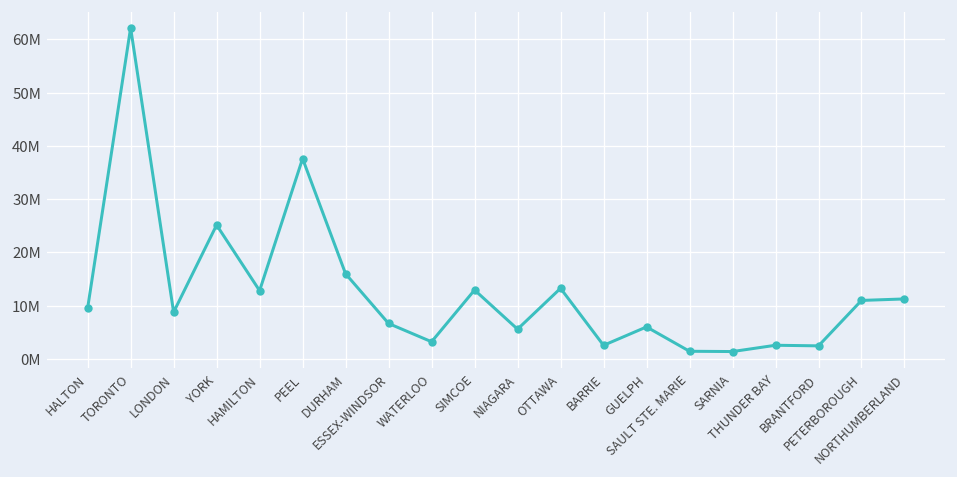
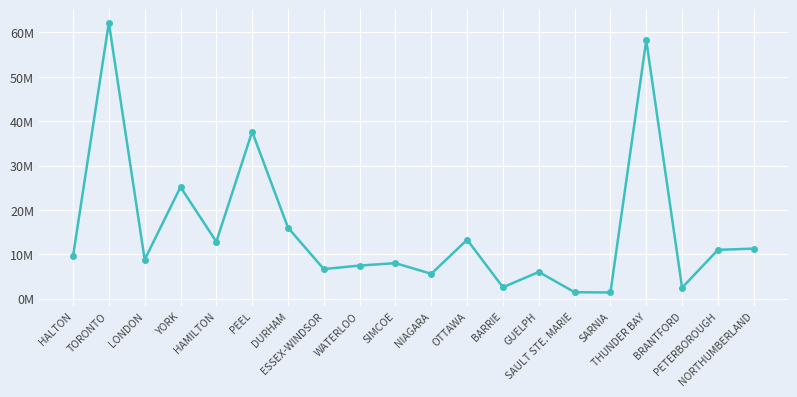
WATERLOO: 3000000 -> 7000000
SIMCOE: 13000000 -> 8000000
THUNDER BAY: 3000000 -> 58000000
